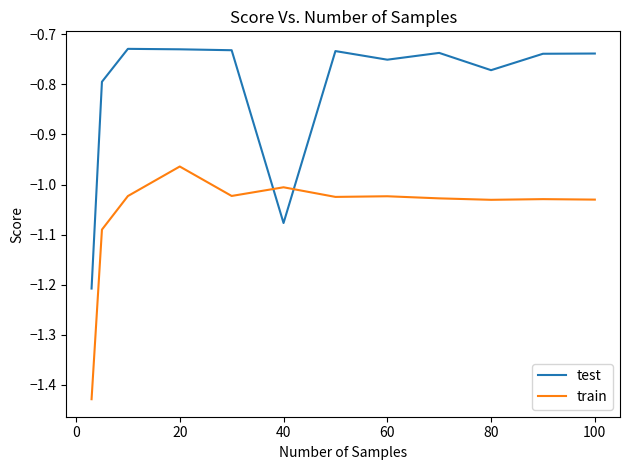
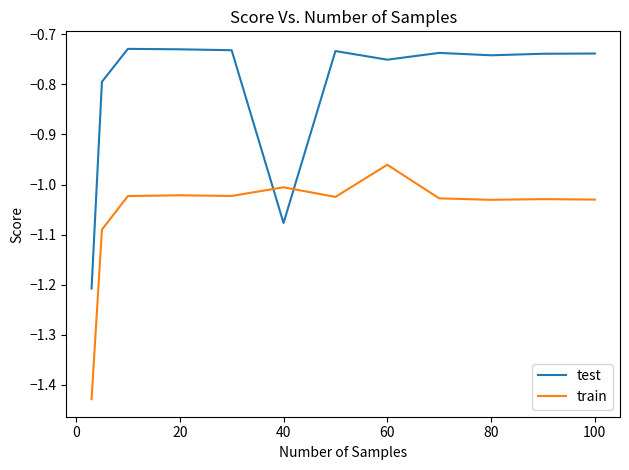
train, 20: -0.96 -> -1.02
train, 60: -1.02 -> -0.96
test, 80: -0.77 -> -0.74
